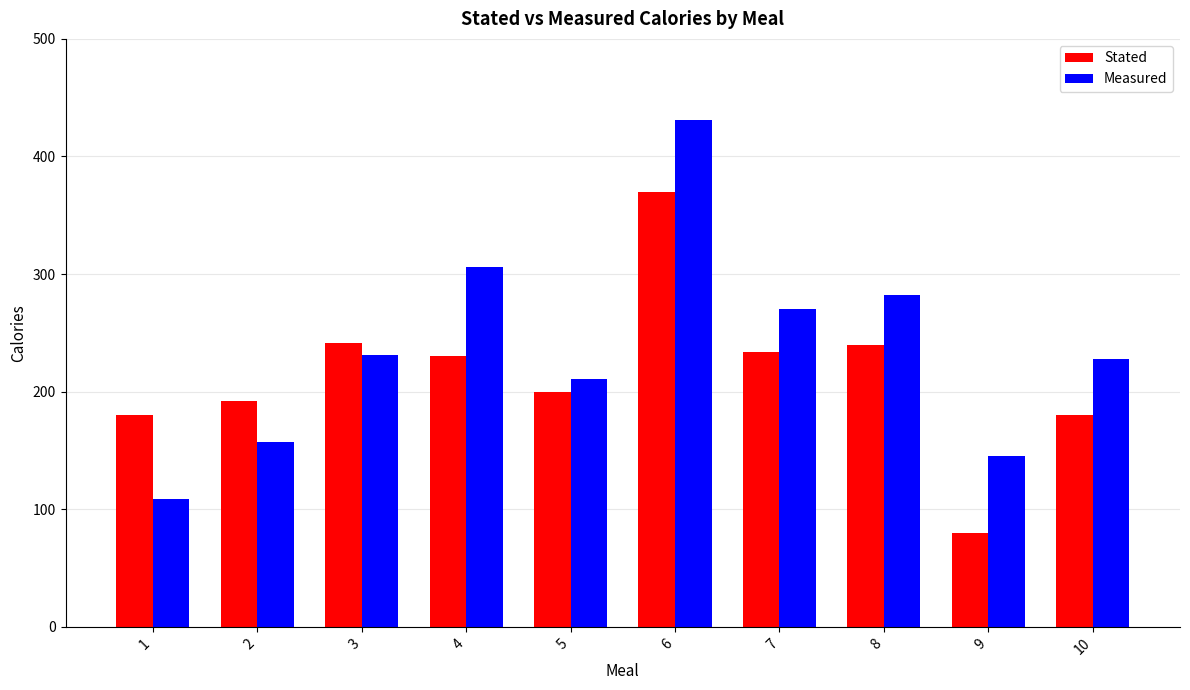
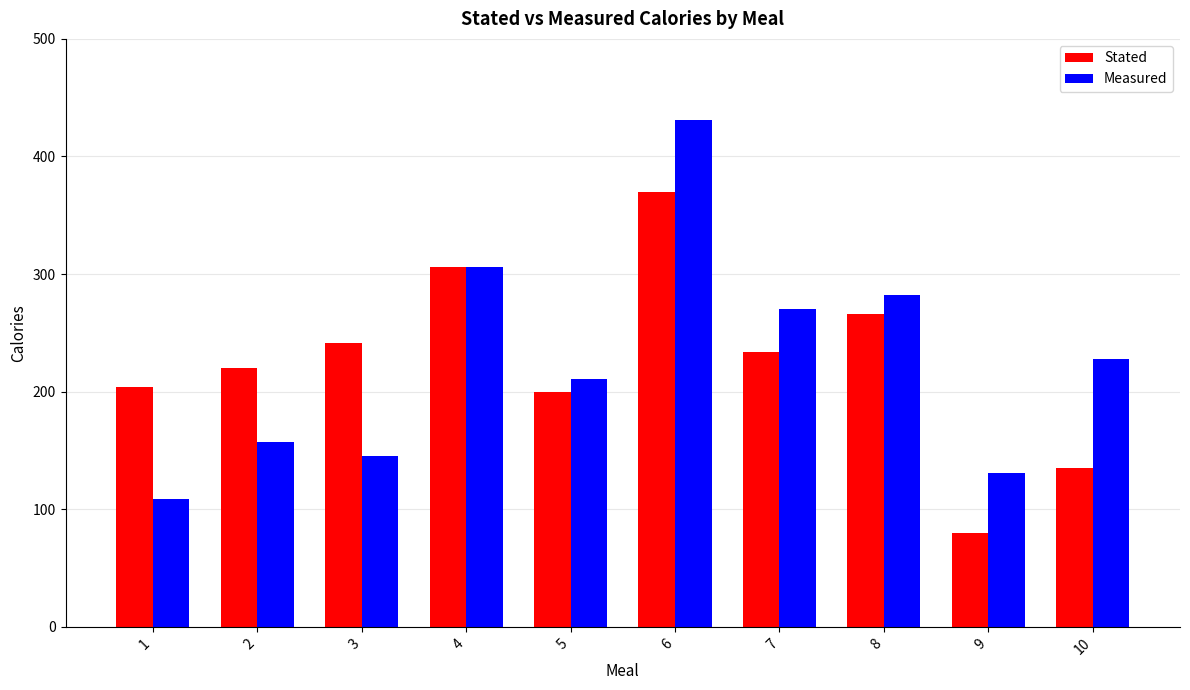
Stated, 1: 180 -> 204
Stated, 2: 192 -> 220
Measured, 3: 231 -> 145
Stated, 4: 230 -> 306
Stated, 8: 240 -> 266
Measured, 9: 145 -> 131
Stated, 10: 180 -> 135
